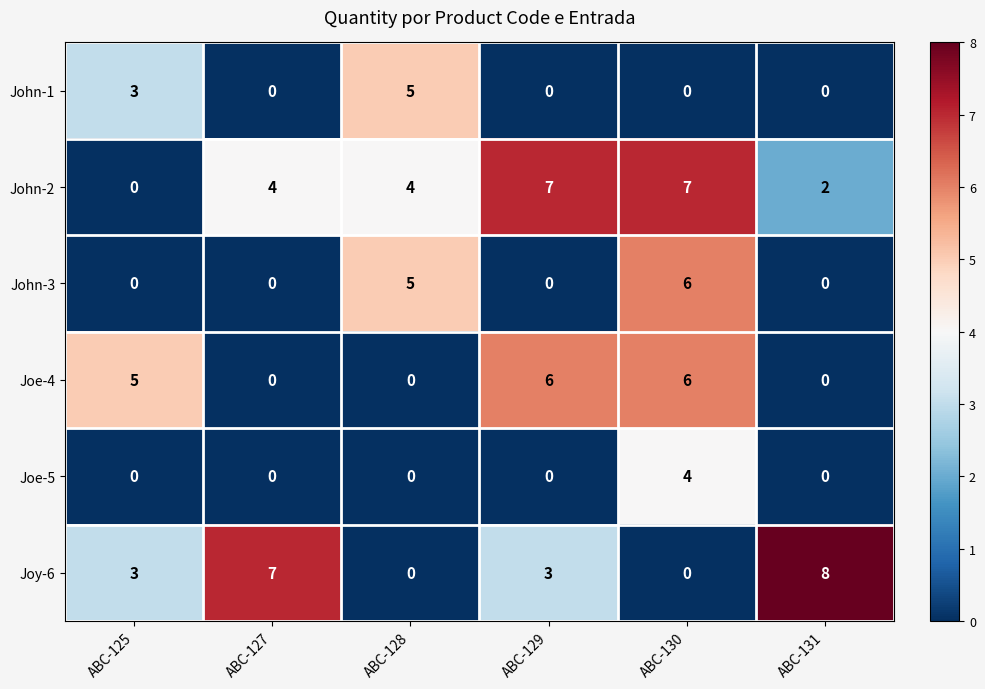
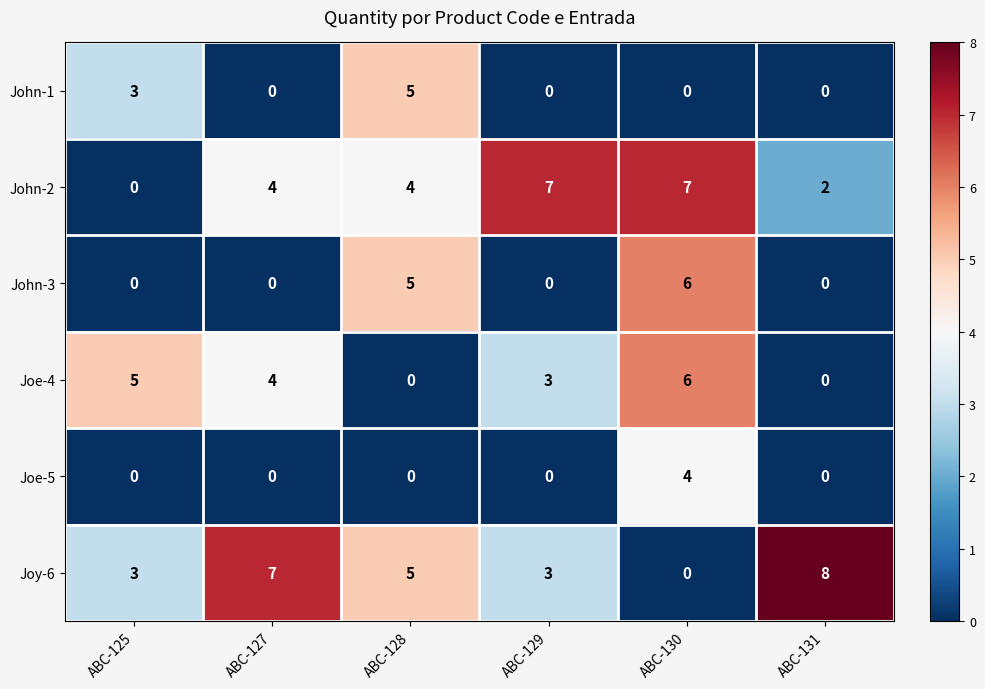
Joe-4, ABC-127: 0 -> 4
Joe-4, ABC-129: 6 -> 3
Joy-6, ABC-128: 0 -> 5
